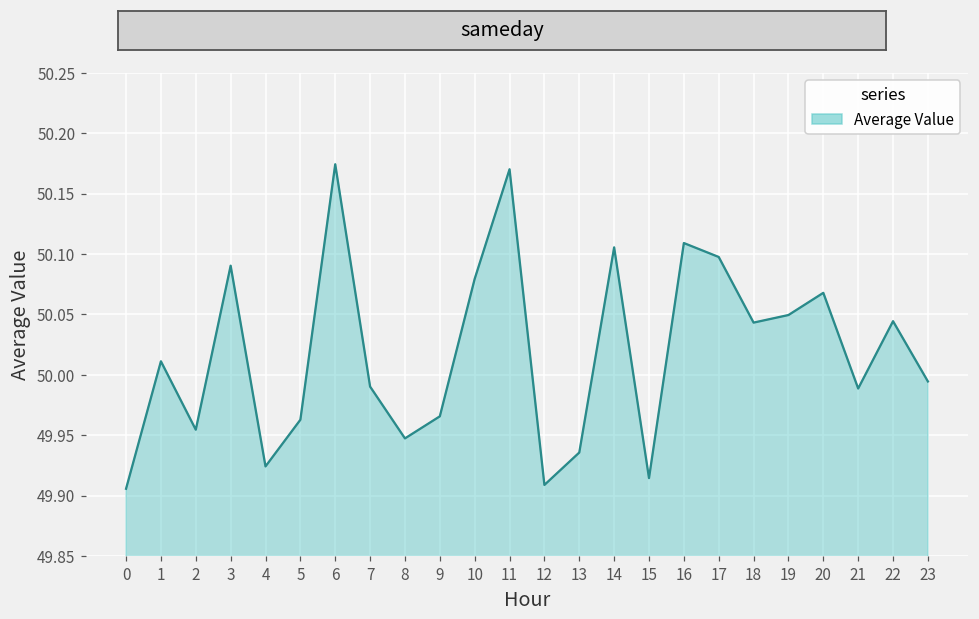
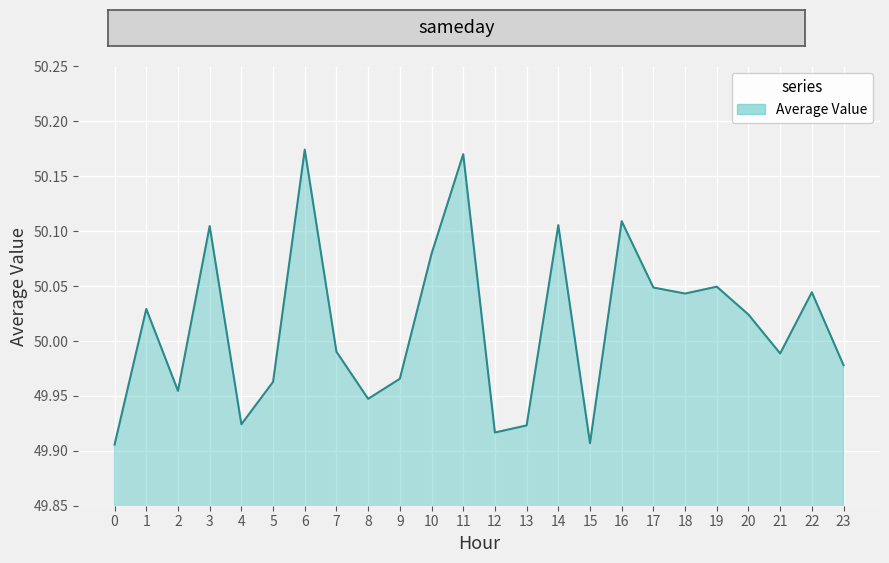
1: 50.011 -> 50.029
3: 50.090 -> 50.105
12: 49.909 -> 49.917
13: 49.936 -> 49.923
15: 49.914 -> 49.907
17: 50.098 -> 50.049
20: 50.068 -> 50.024
23: 49.995 -> 49.978
